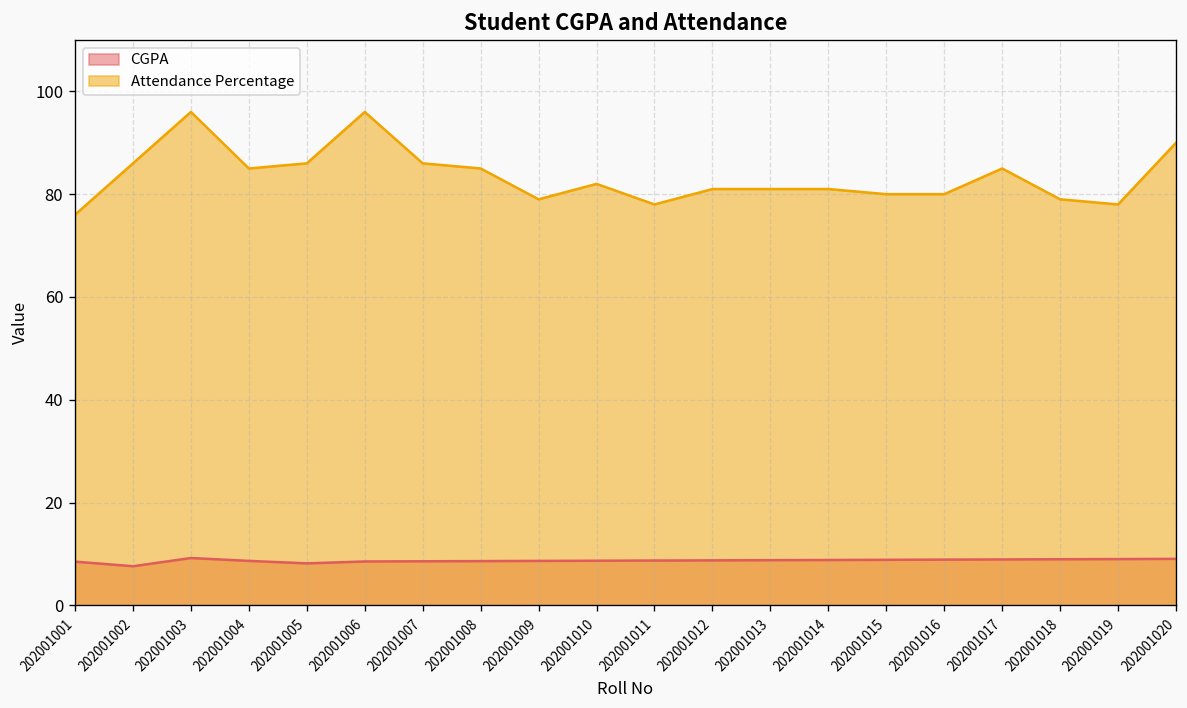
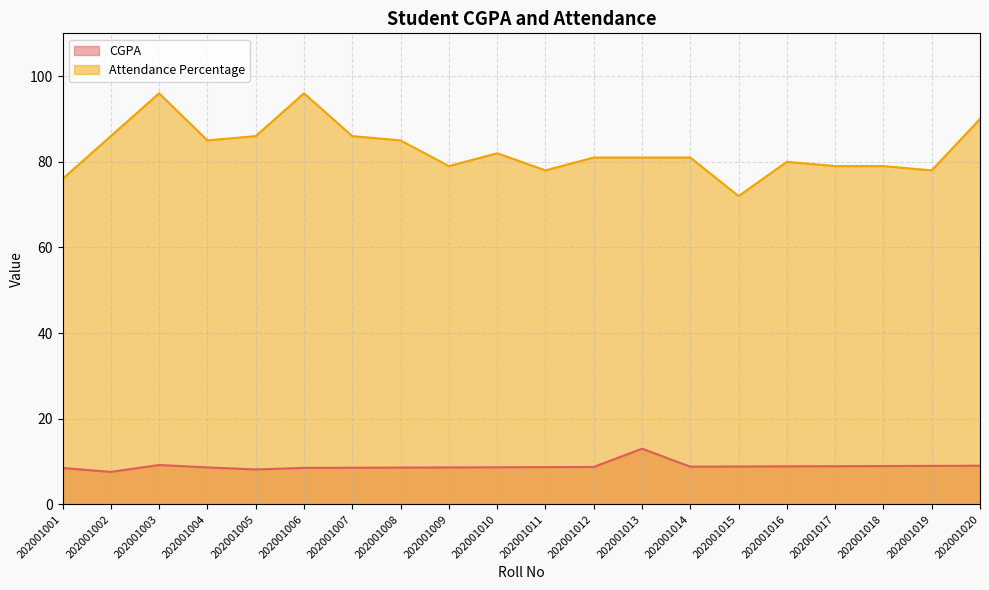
CGPA, 202001013: 9 -> 13
Attendance Percentage, 202001015: 80 -> 72
Attendance Percentage, 202001017: 85 -> 79
